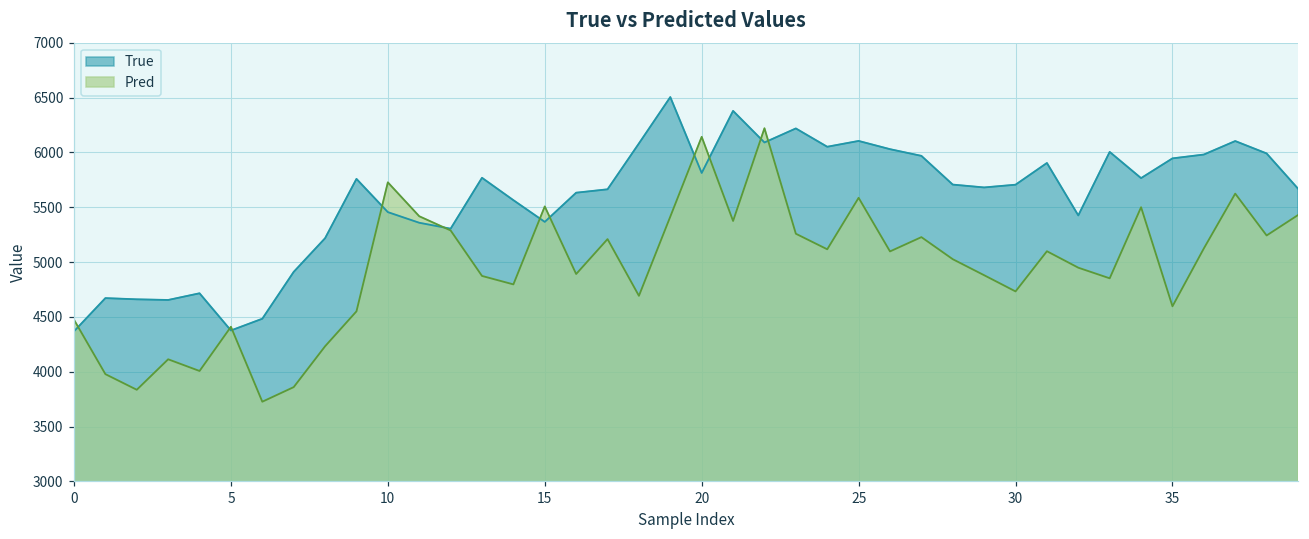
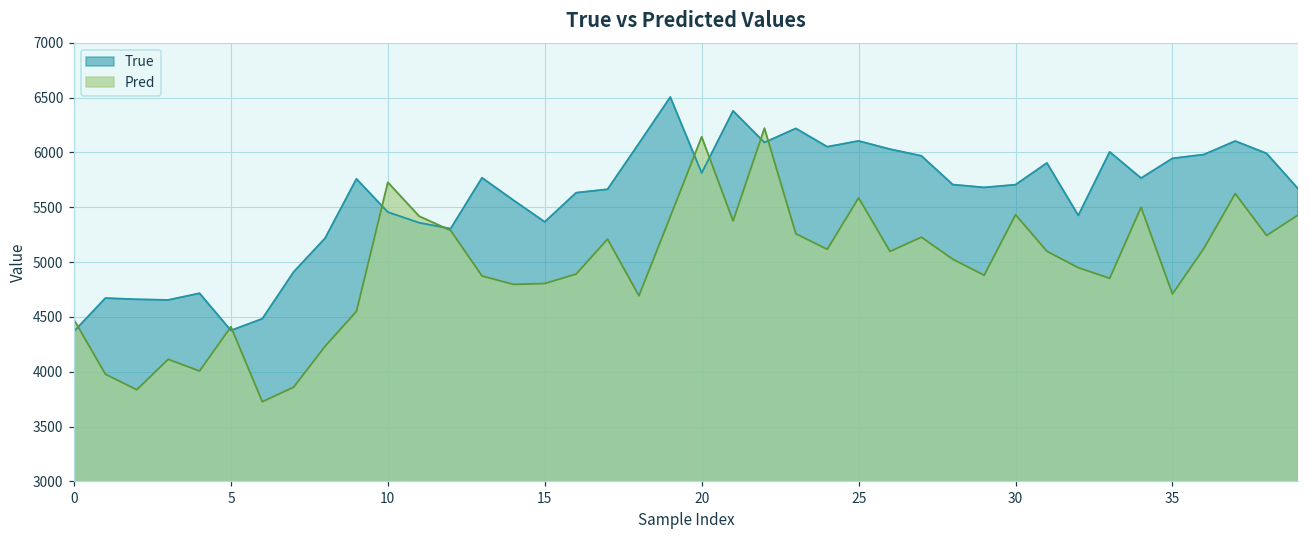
Pred, 15: 5500 -> 4800
Pred, 30: 4700 -> 5400
Pred, 35: 4600 -> 4700
